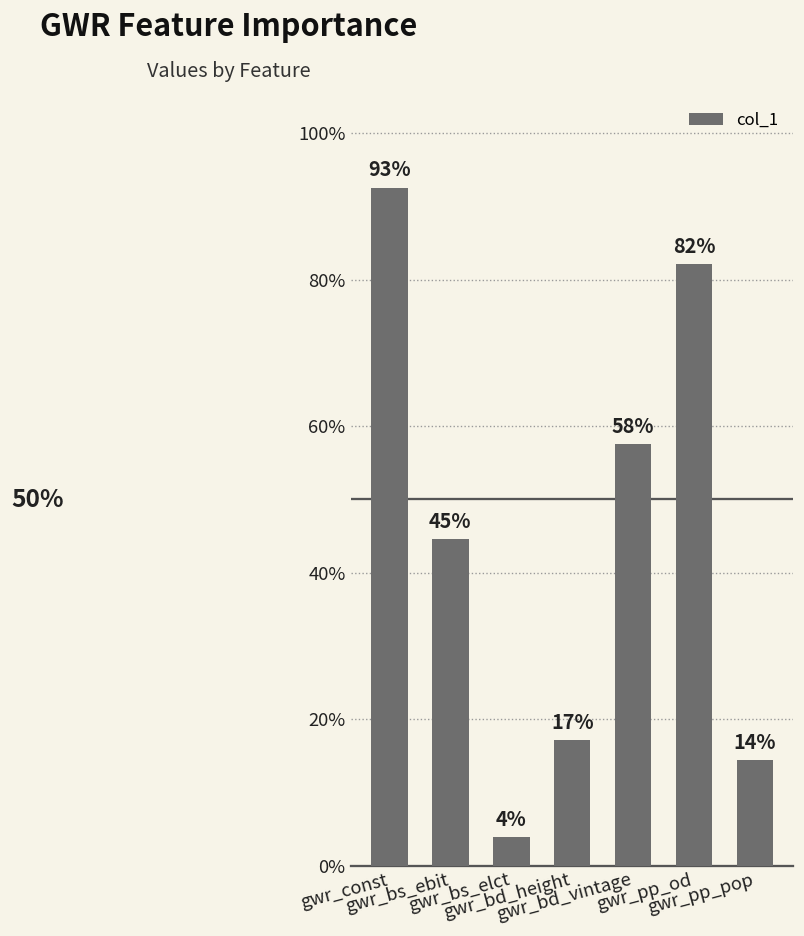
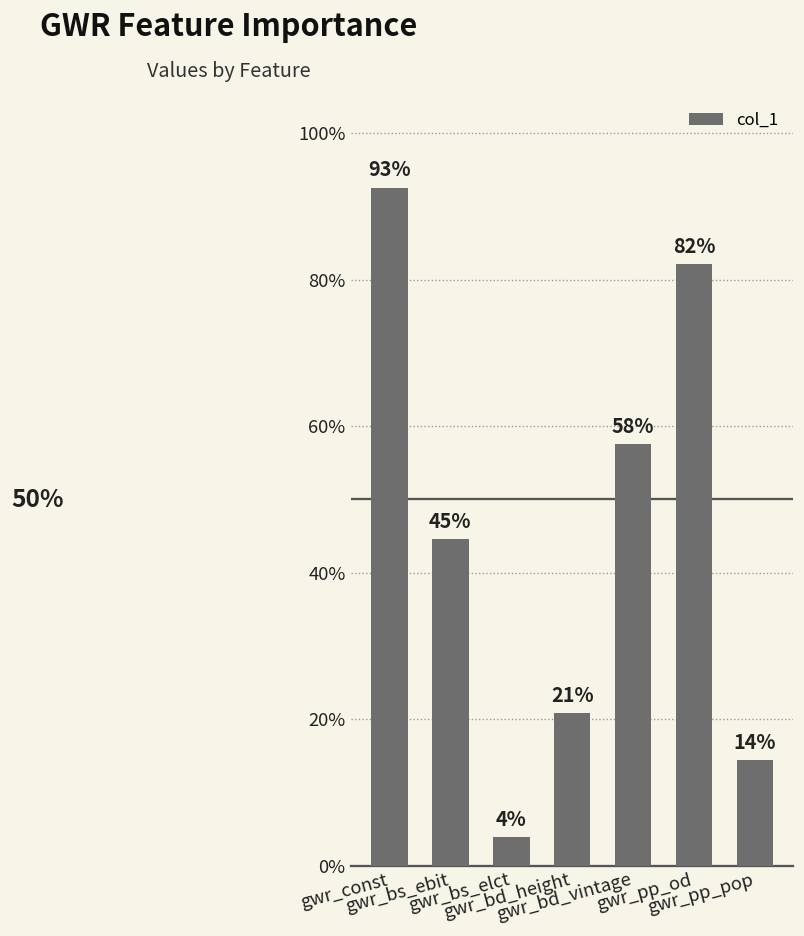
gwr_bd_height: 17% -> 21%
